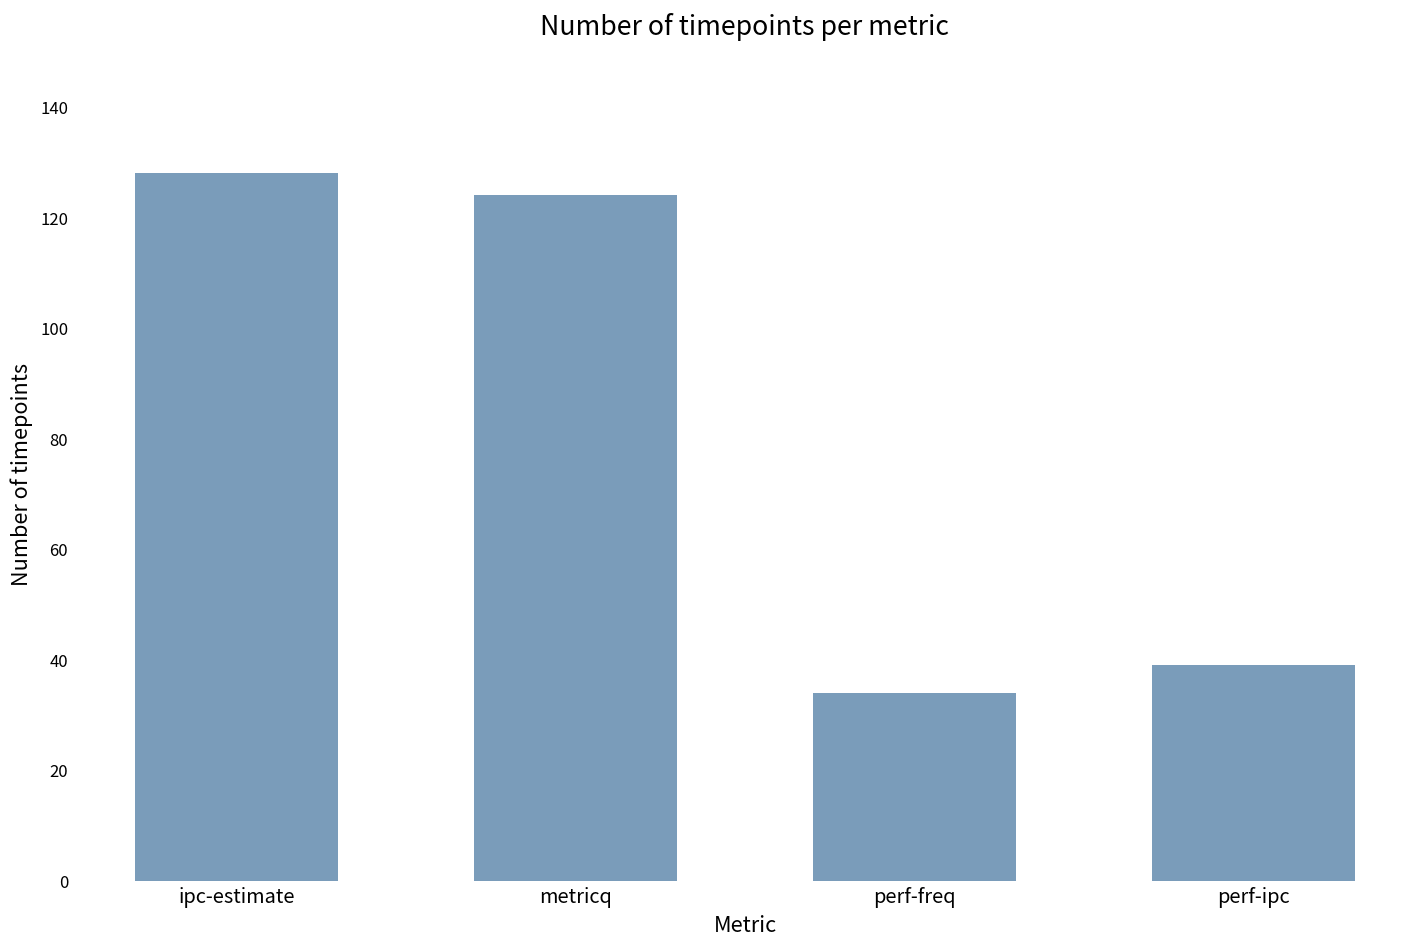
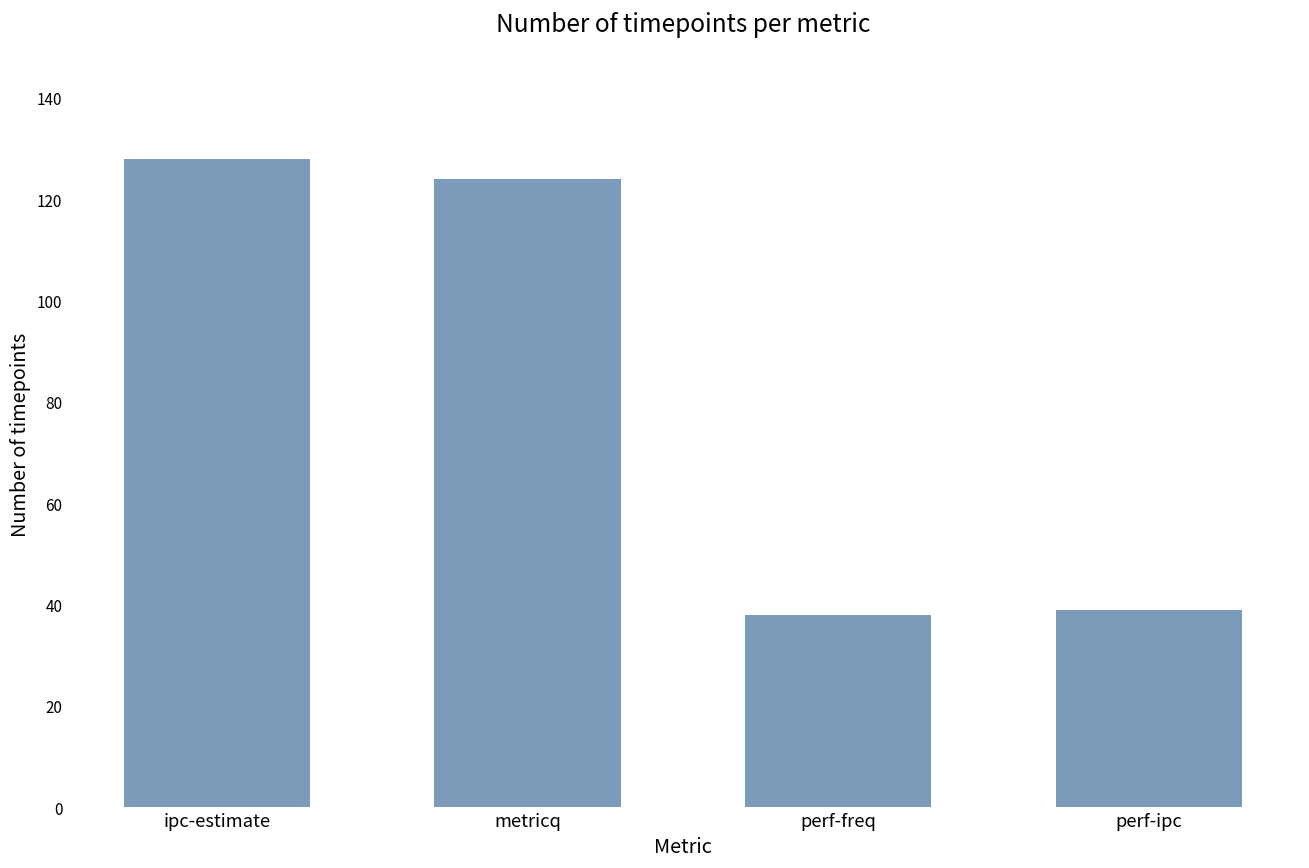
perf-freq: 34 -> 38
